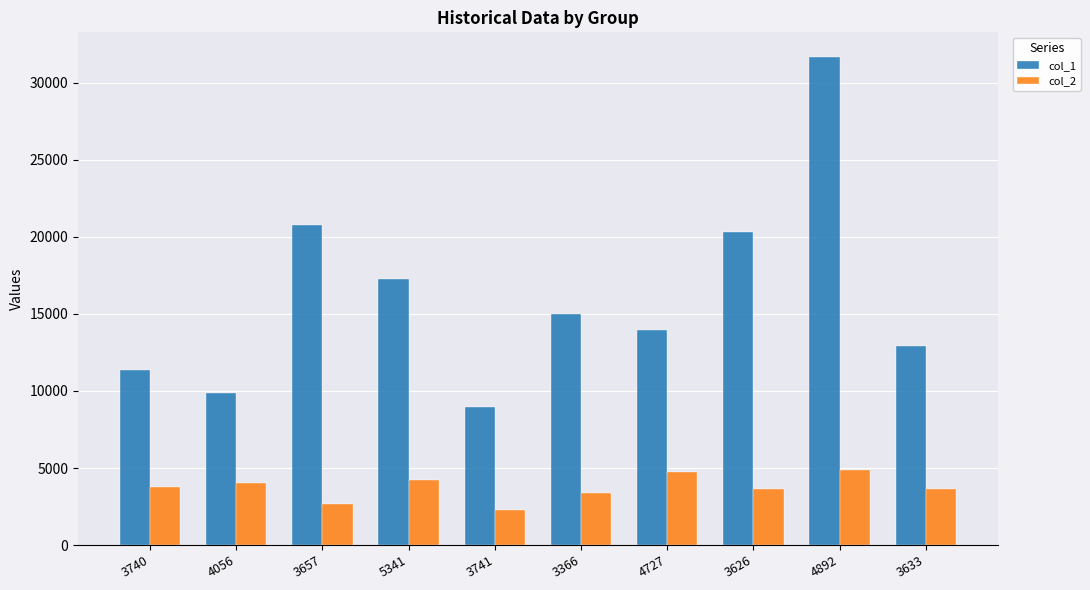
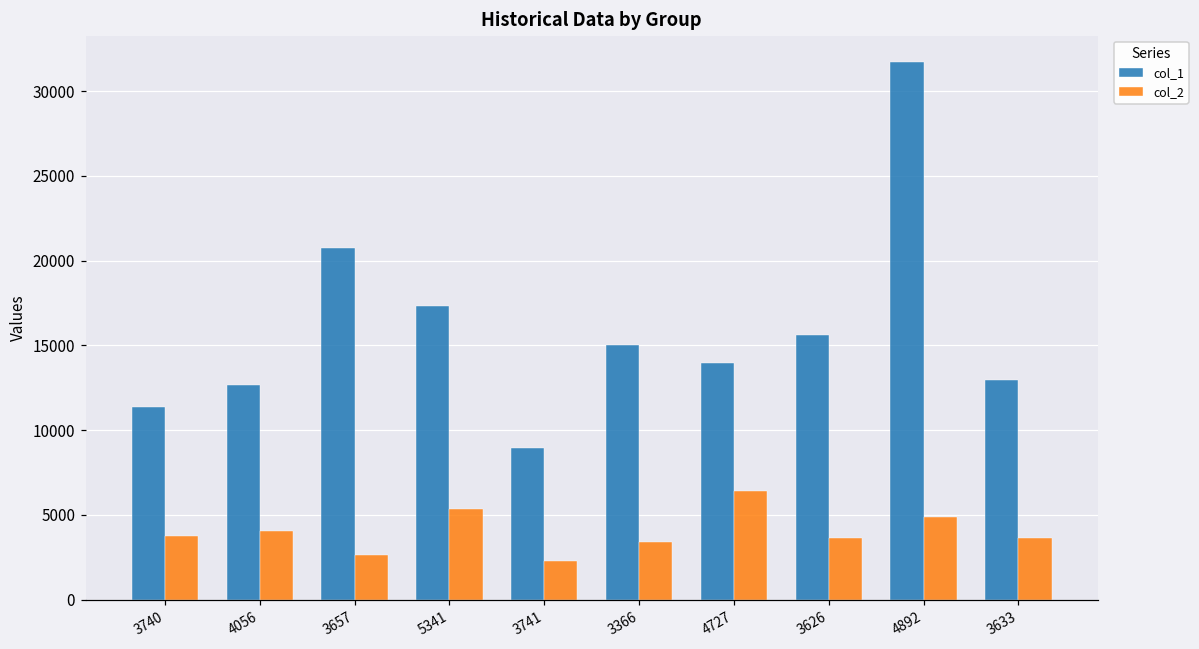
col_1, 4056: 9800 -> 12700
col_2, 5341: 4200 -> 5300
col_2, 4727: 4700 -> 6400
col_1, 3626: 20300 -> 15600
